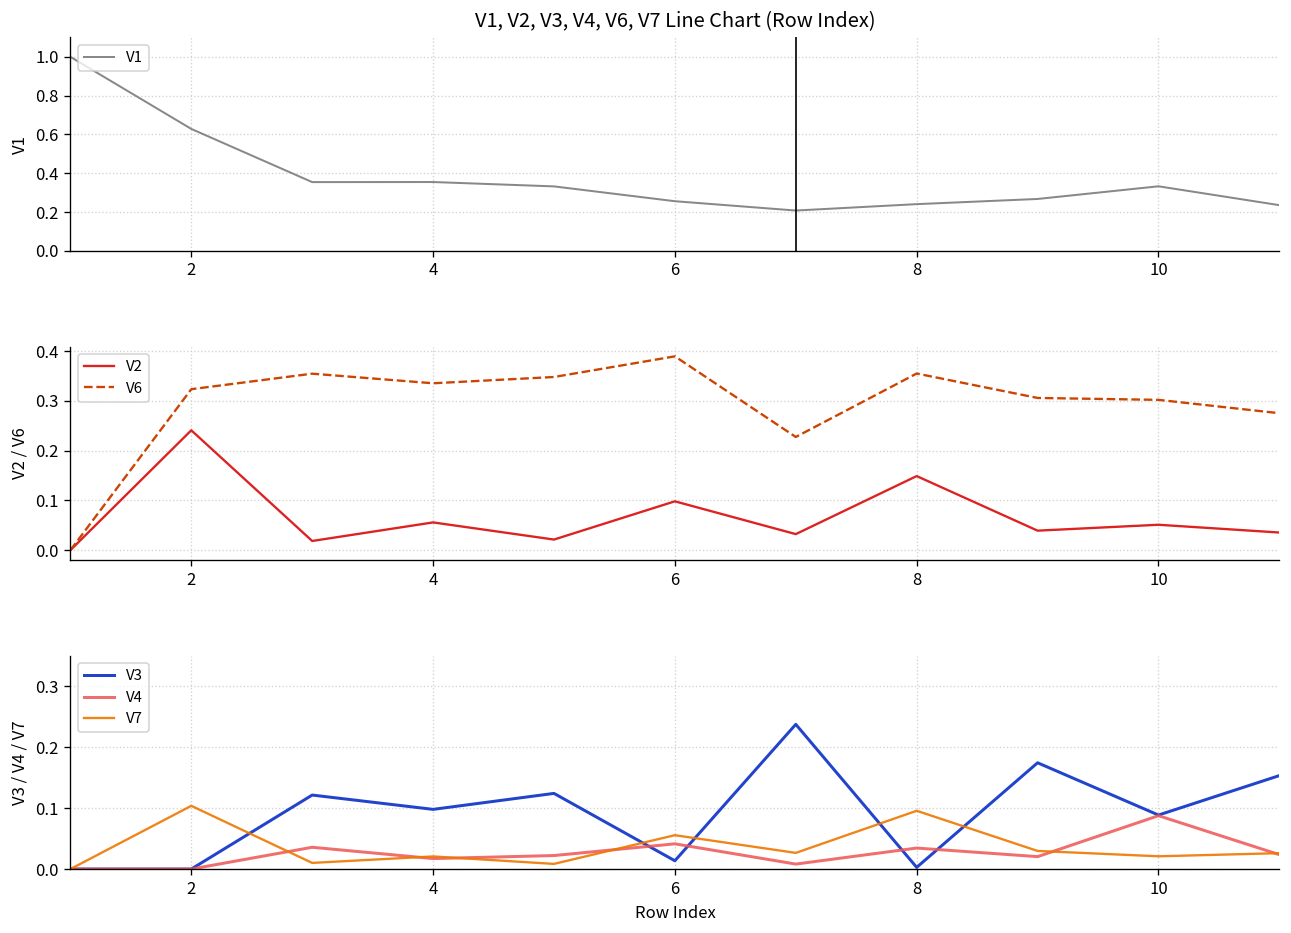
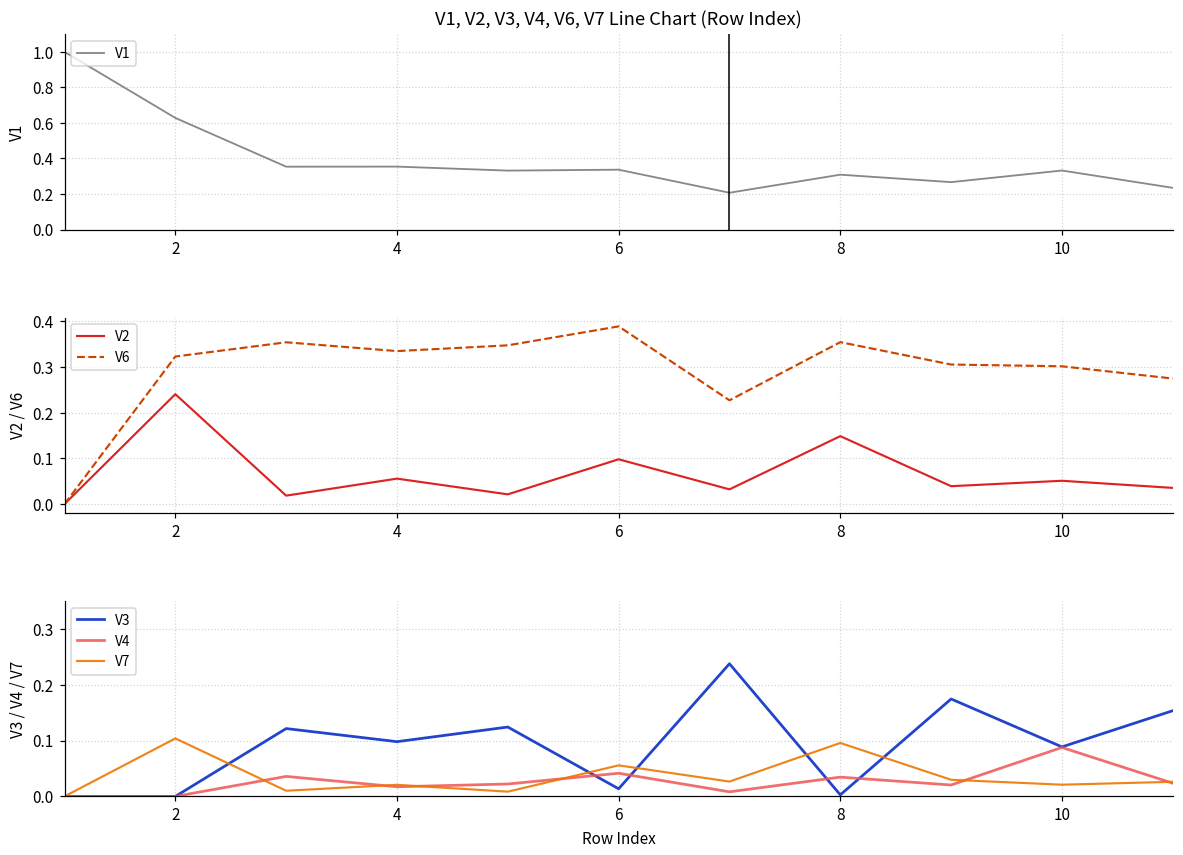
V1, V2, V3, V4, V6, V7 Line Chart (Row Index), 6: 0.26 -> 0.34
V1, V2, V3, V4, V6, V7 Line Chart (Row Index), 8: 0.24 -> 0.31
